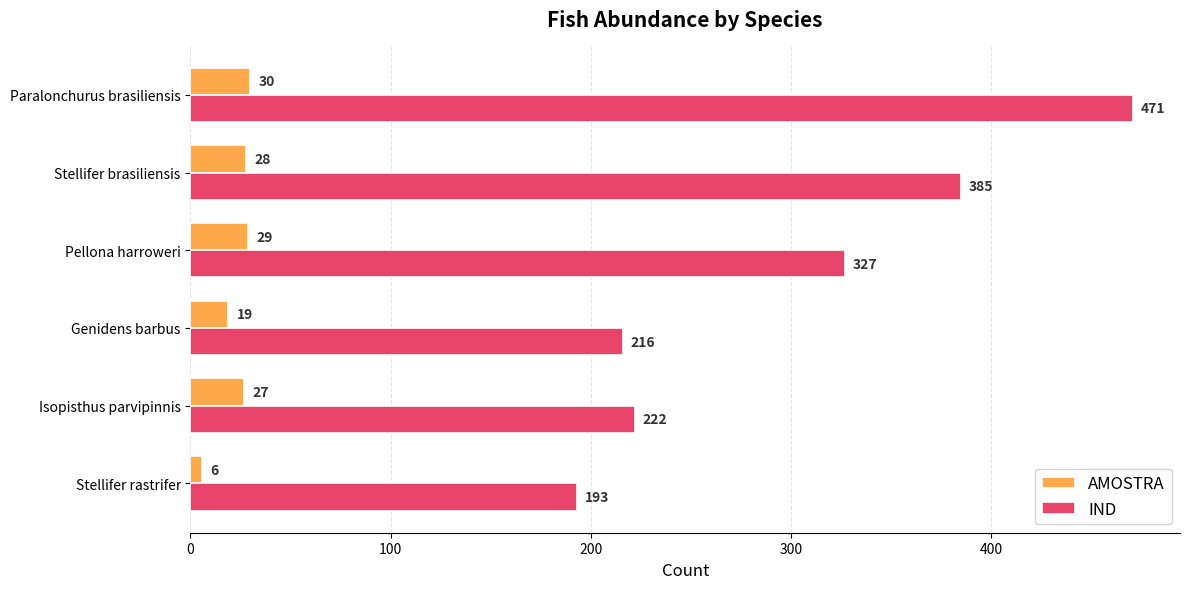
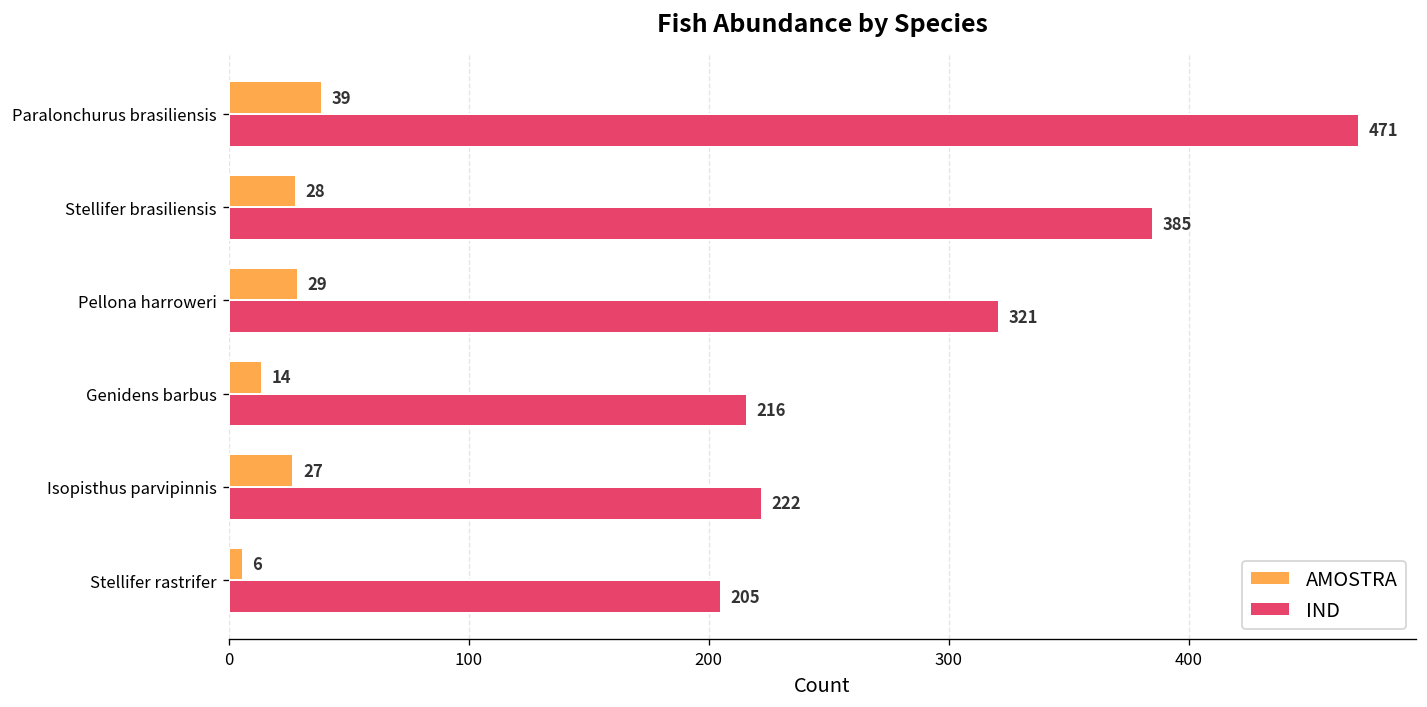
AMOSTRA, Paralonchurus brasiliensis: 30 -> 39
IND, Pellona harroweri: 327 -> 321
AMOSTRA, Genidens barbus: 19 -> 14
IND, Stellifer rastrifer: 193 -> 205
